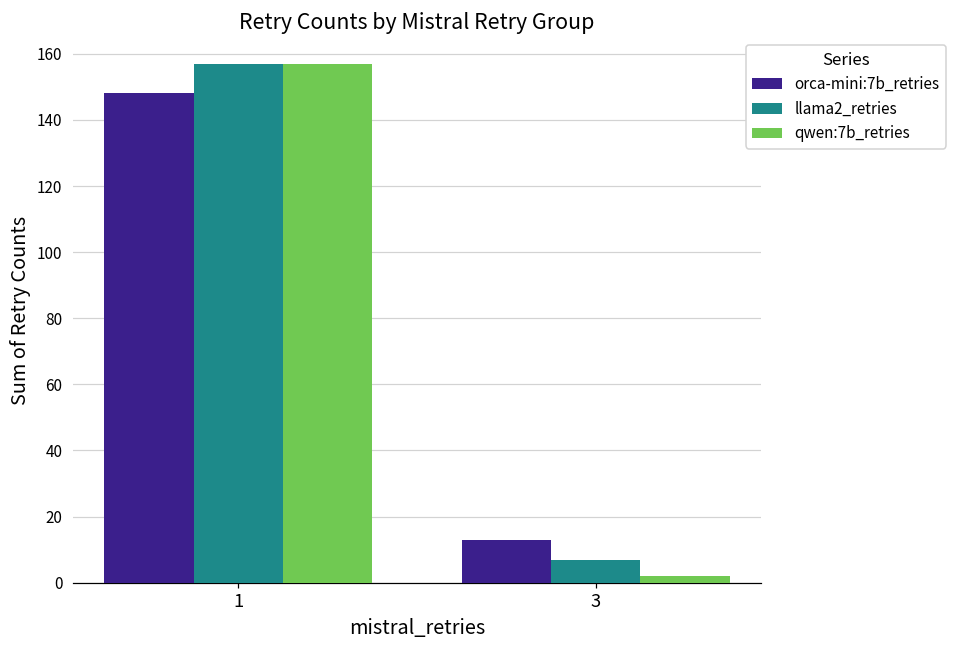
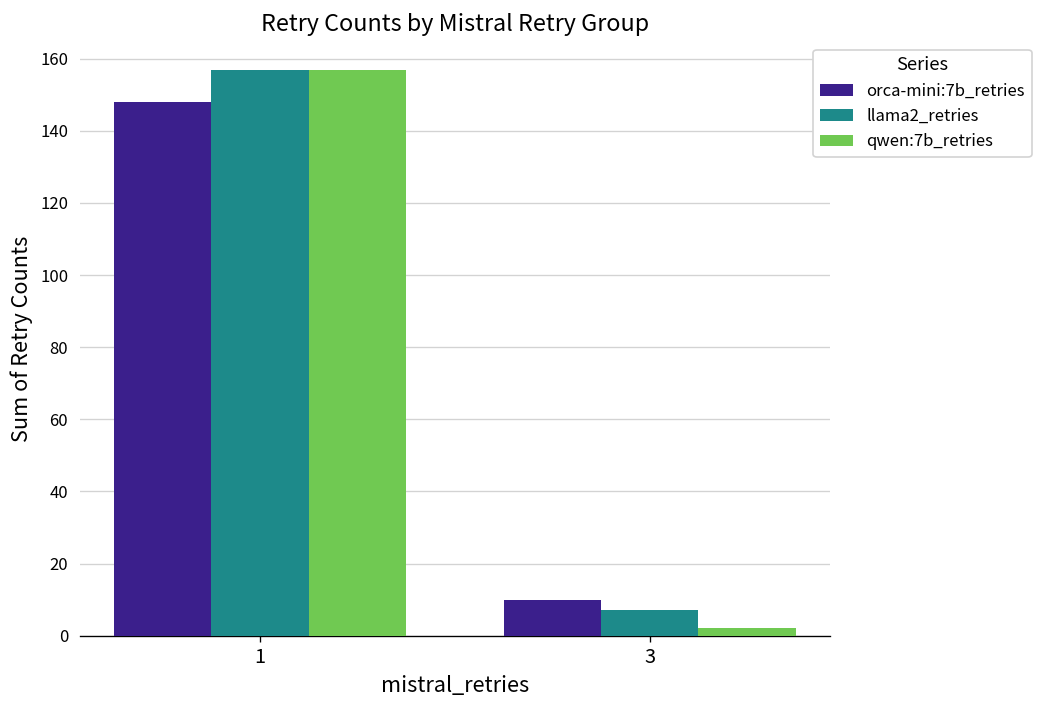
orca-mini:7b_retries, 3: 13 -> 10
